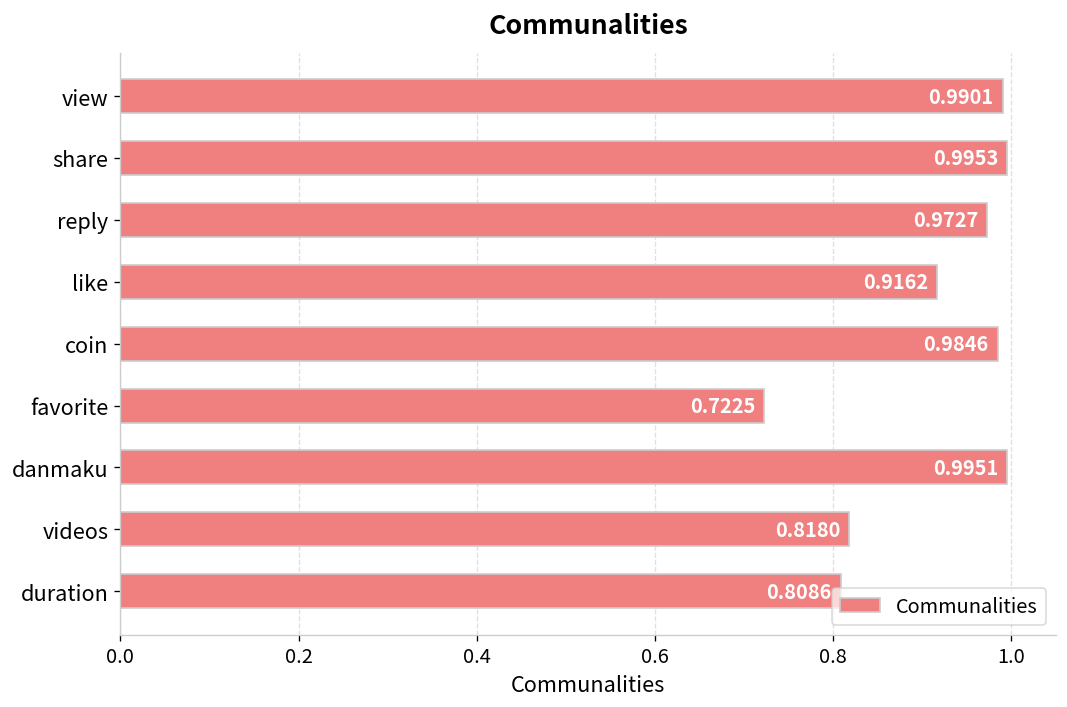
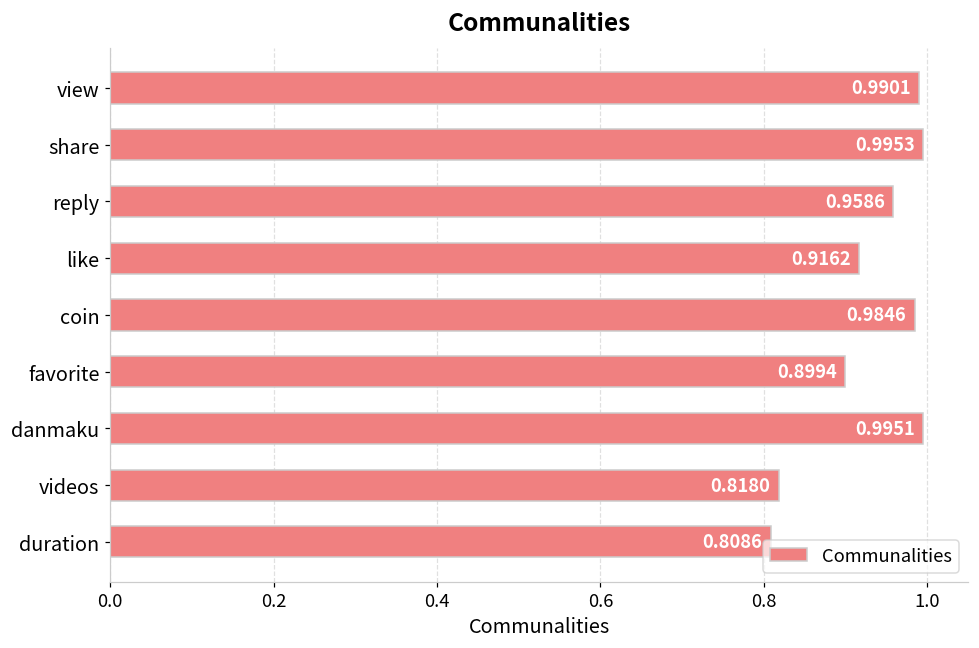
reply: 0.9727 -> 0.9586
favorite: 0.7225 -> 0.8994
